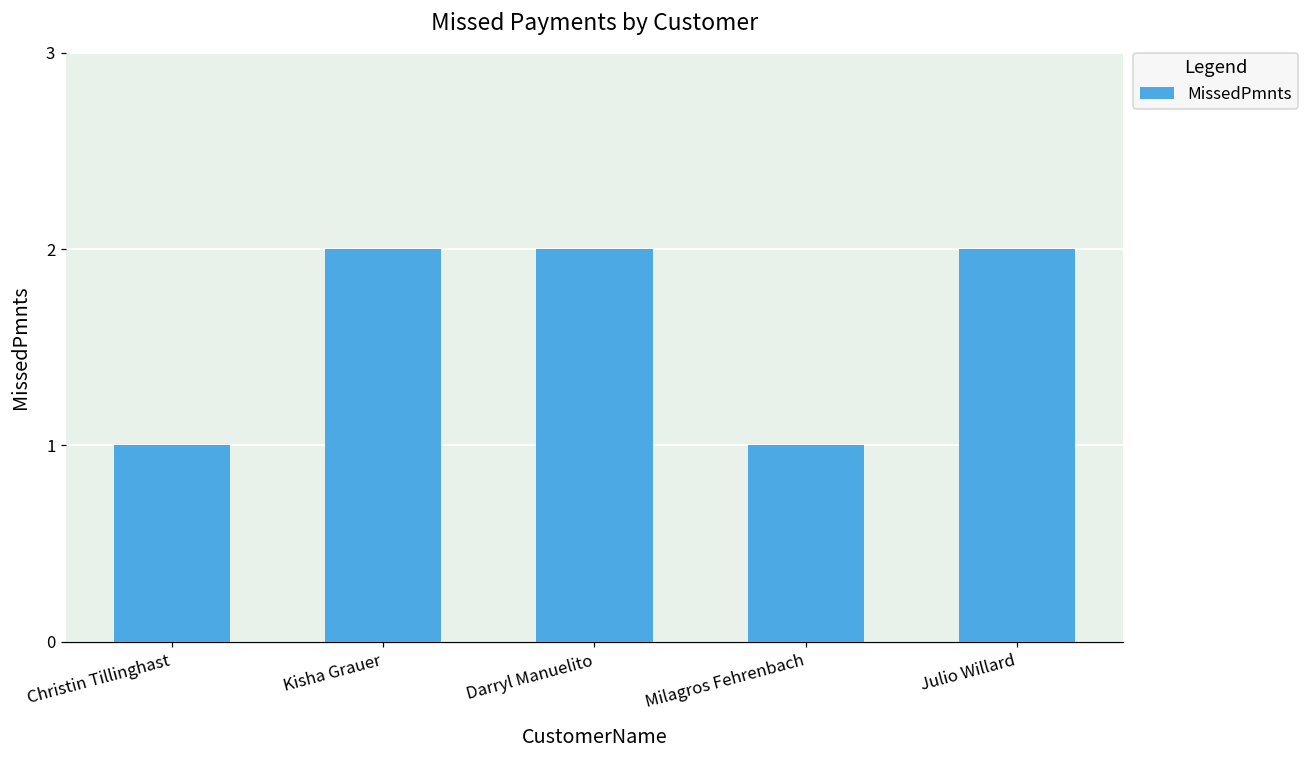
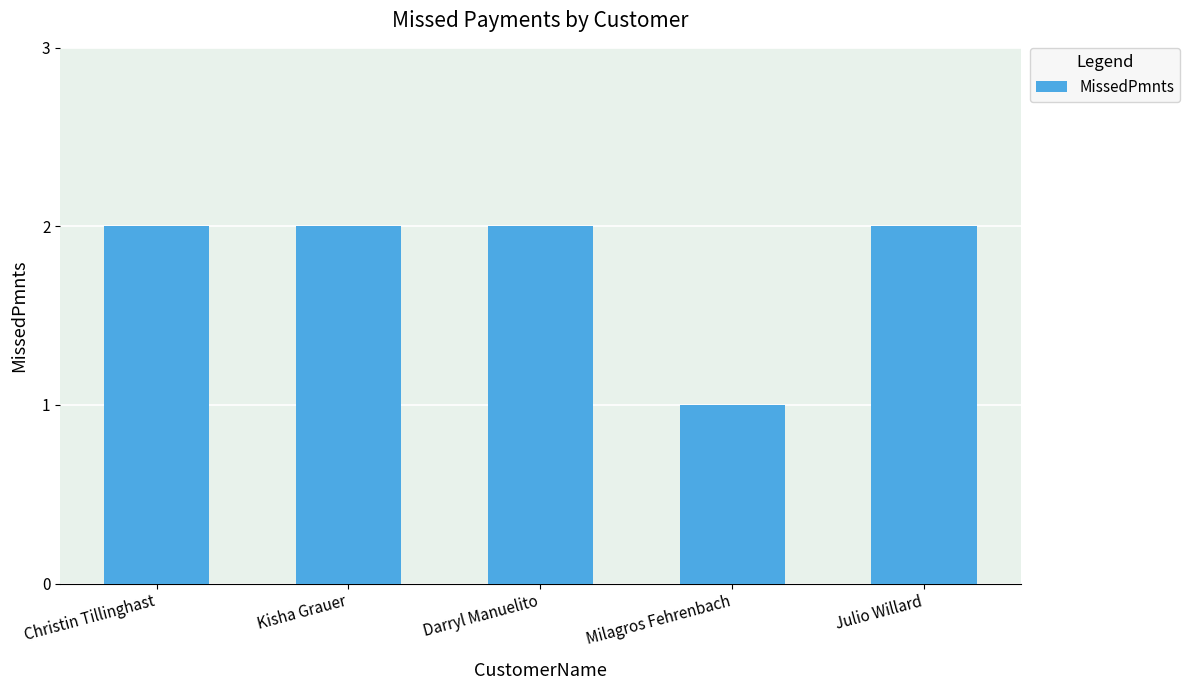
Christin Tillinghast: 1 -> 2
